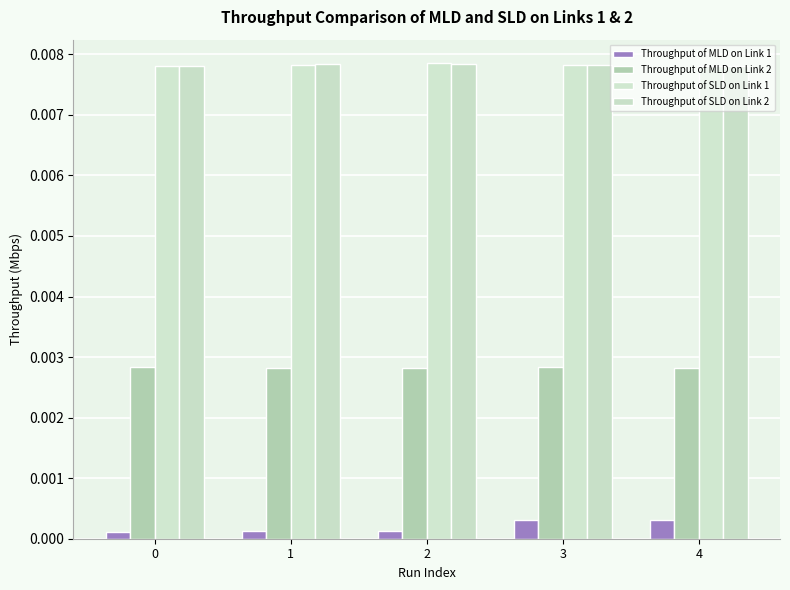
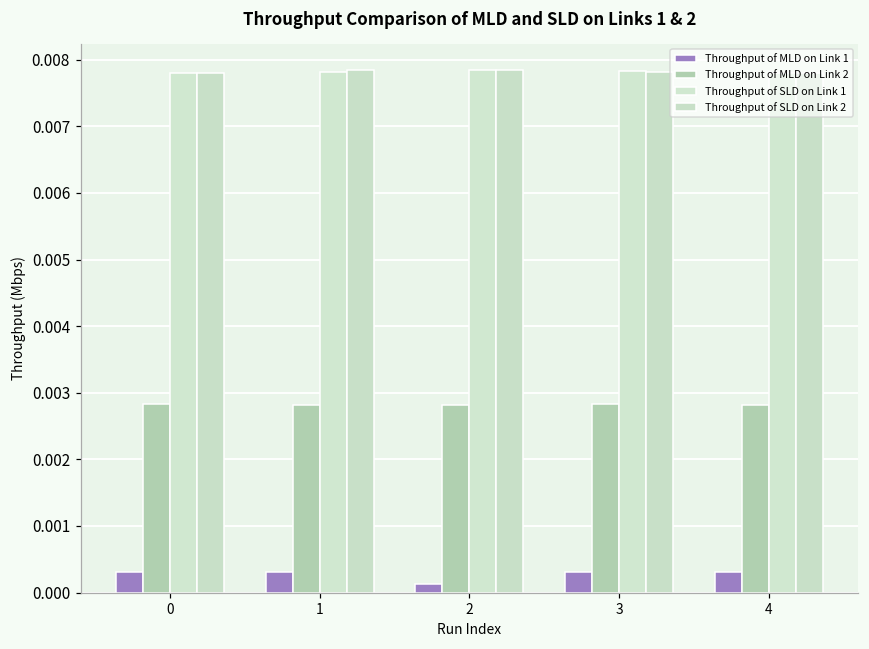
Throughput of MLD on Link 1, 0: 0.0001 -> 0.0003
Throughput of MLD on Link 1, 1: 0.0001 -> 0.0003
